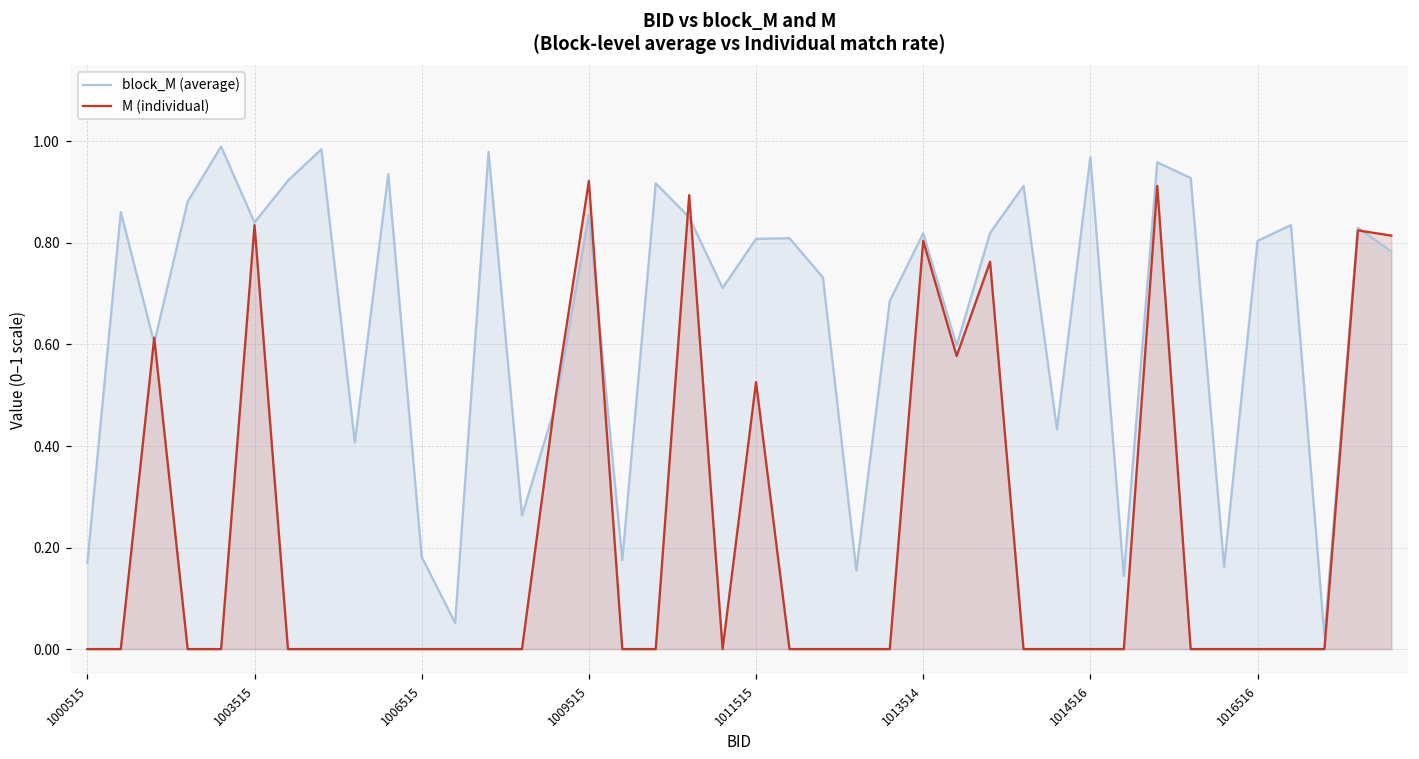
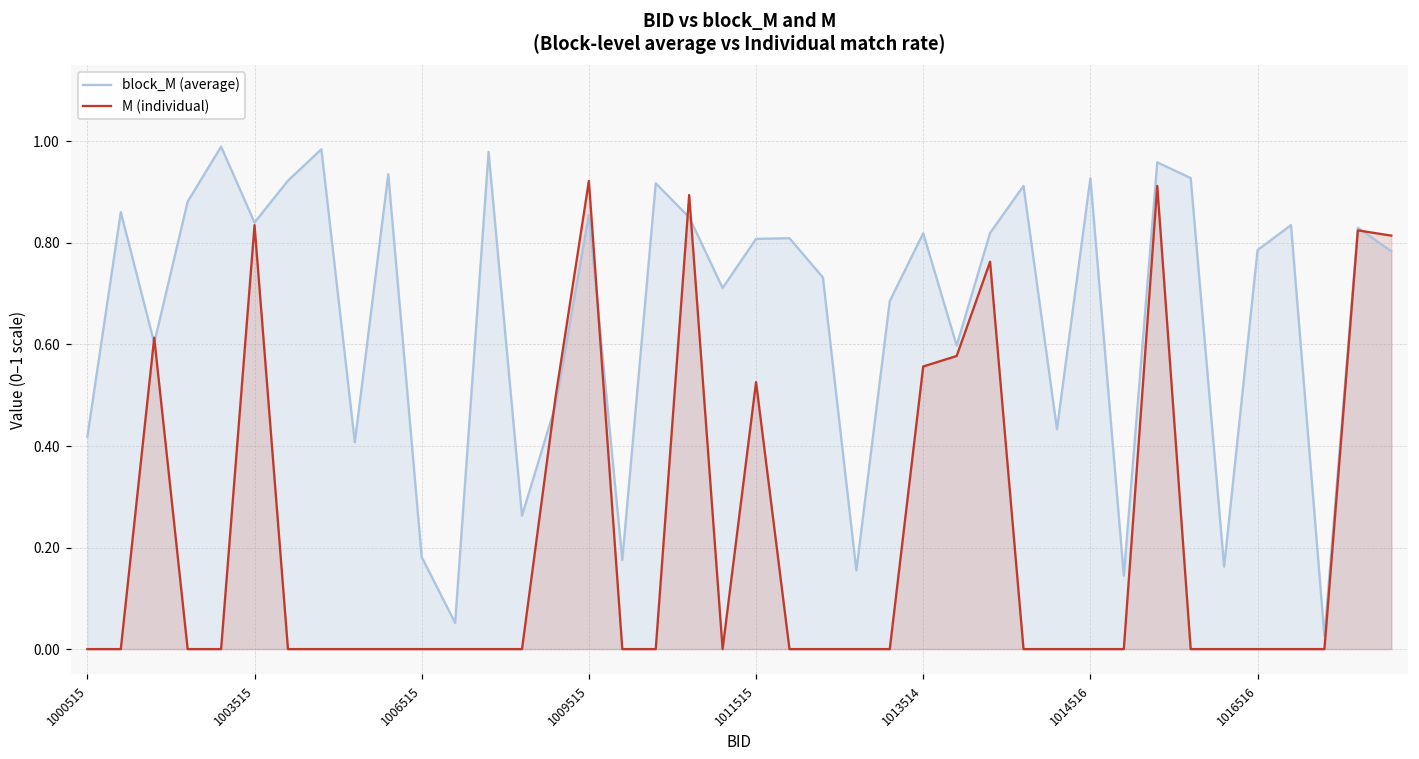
block_M (average), 1000515: 0.17 -> 0.42
M (individual), 1013514: 0.80 -> 0.56
block_M (average), 1014516: 0.97 -> 0.93
block_M (average), 1016516: 0.80 -> 0.79
